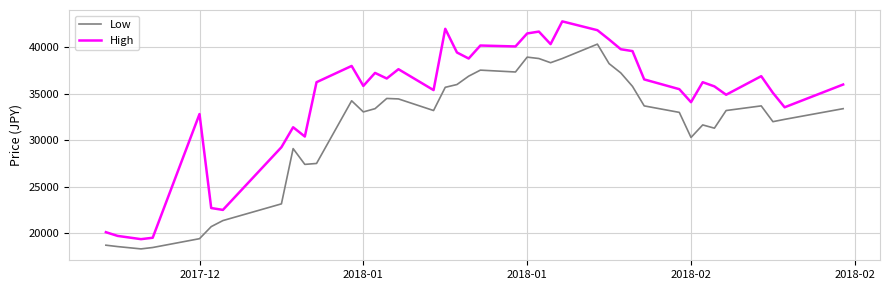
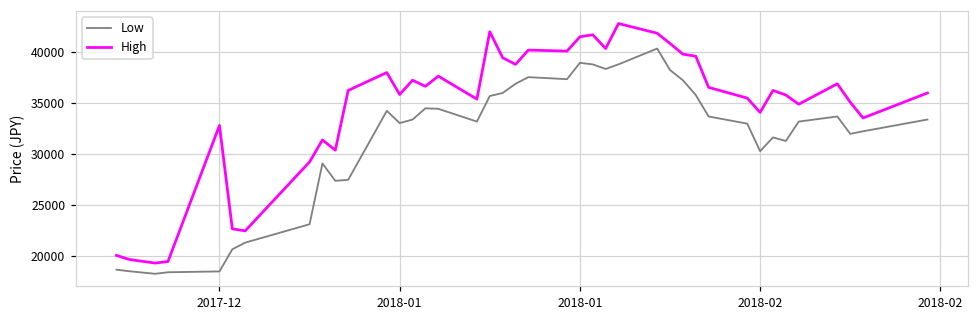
Low, 2017-12: 19400 -> 18500
